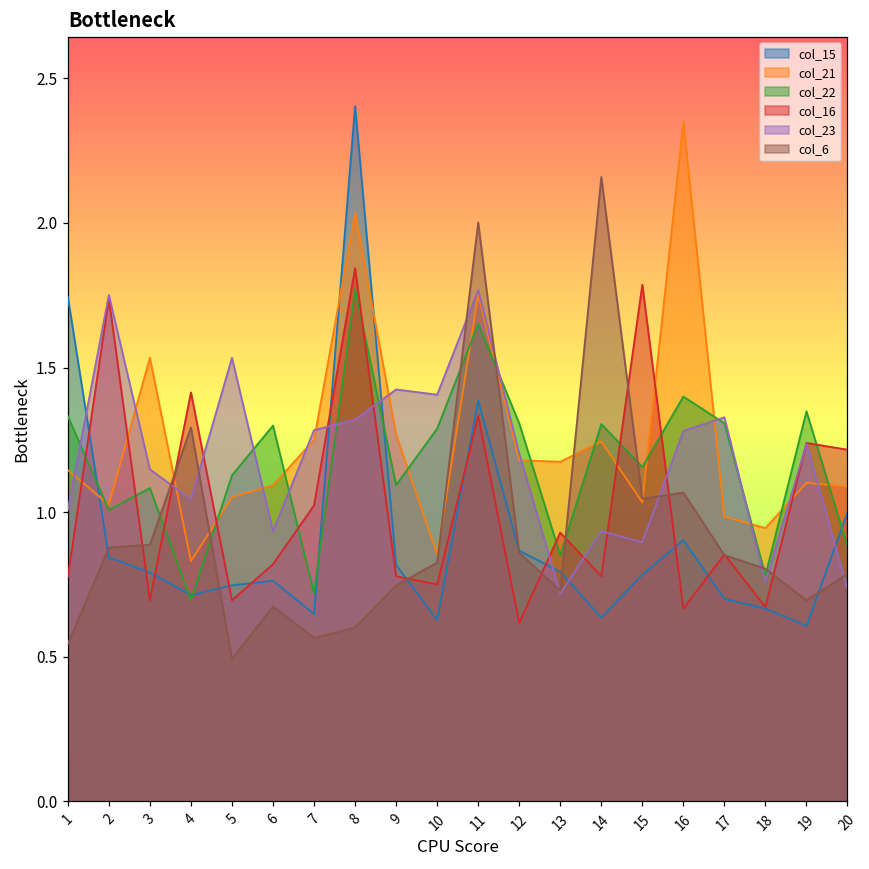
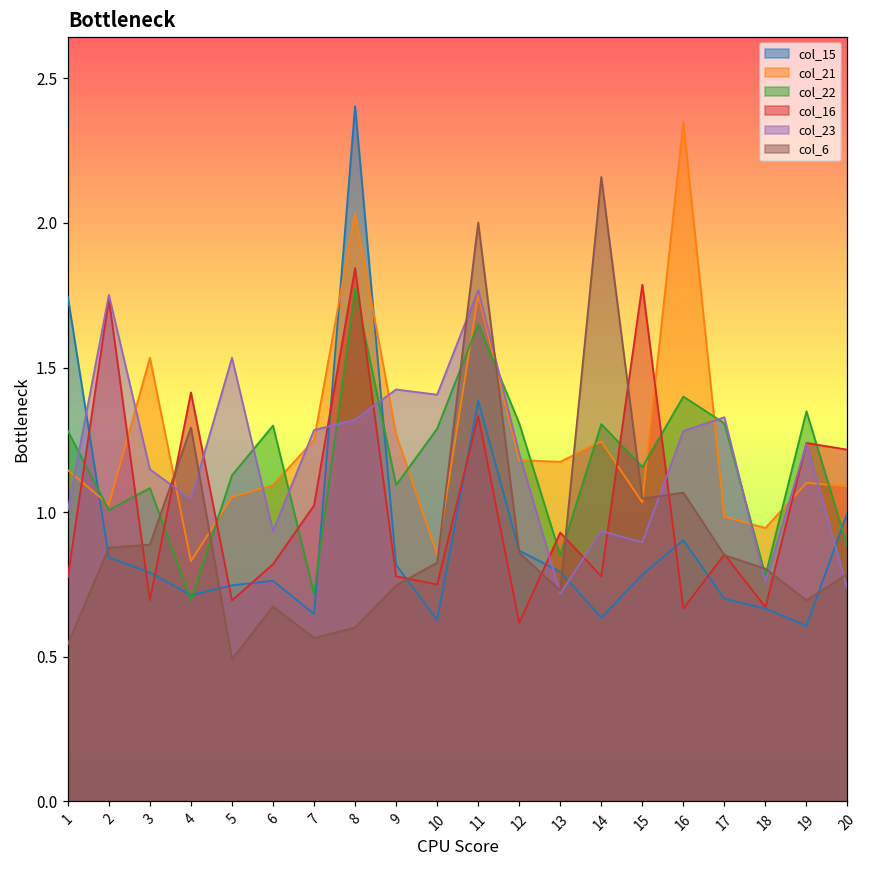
col_22, 1: 1.33 -> 1.28
